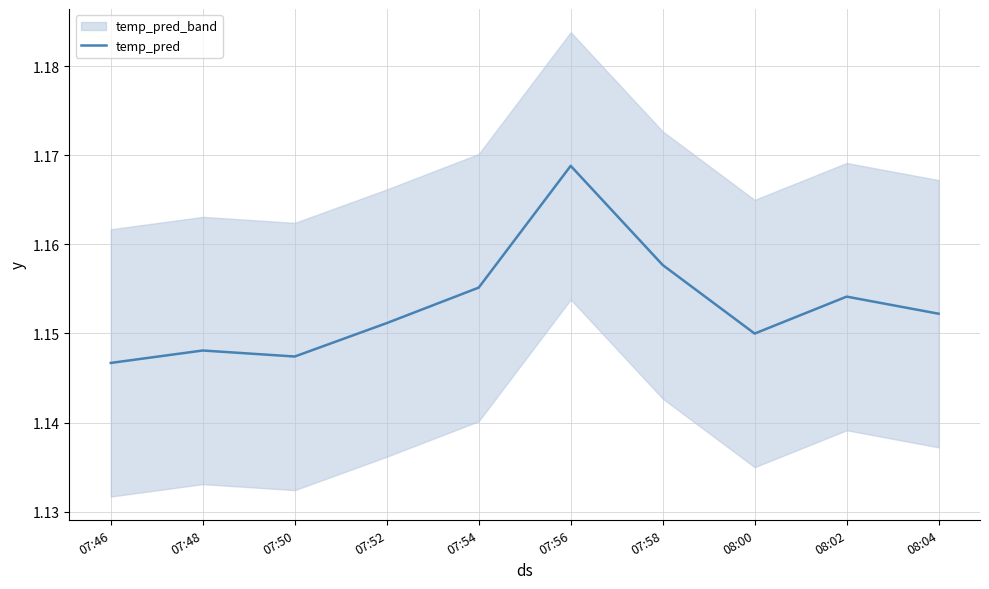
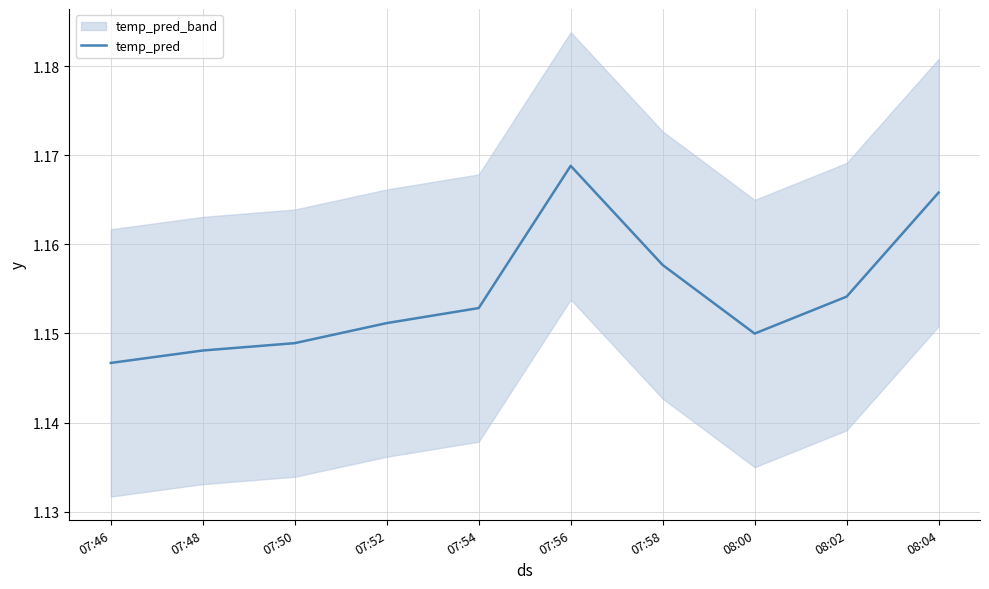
temp_pred, 07:50: 1.147 -> 1.149
temp_pred, 07:54: 1.155 -> 1.153
temp_pred, 08:04: 1.152 -> 1.166
